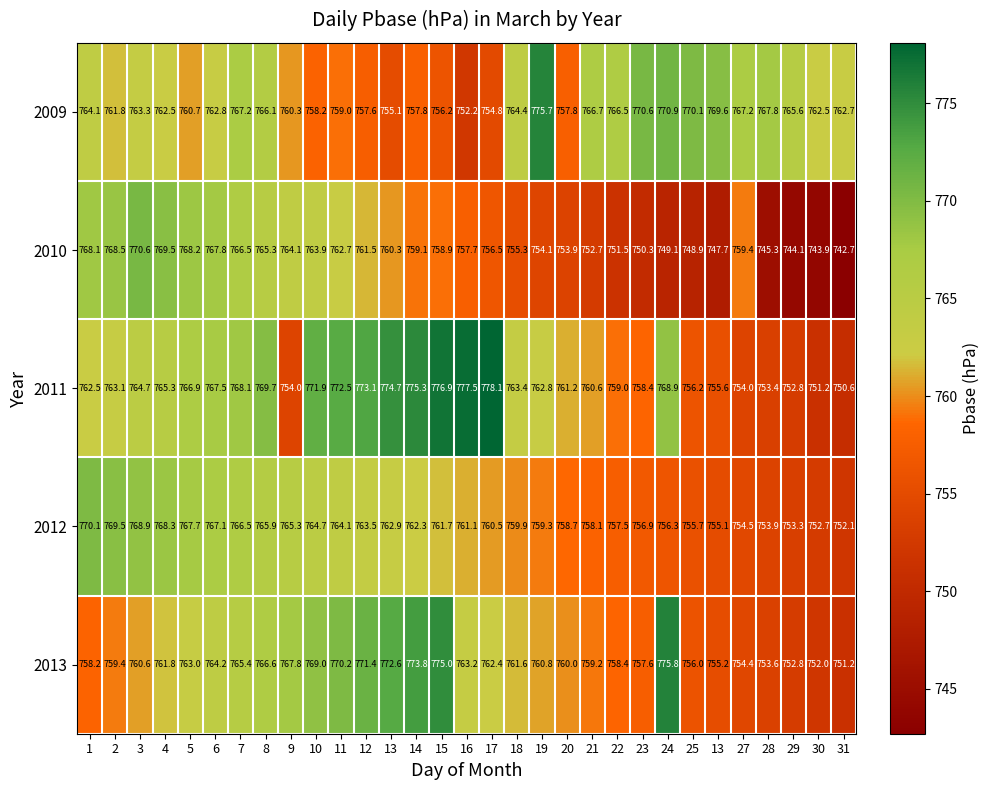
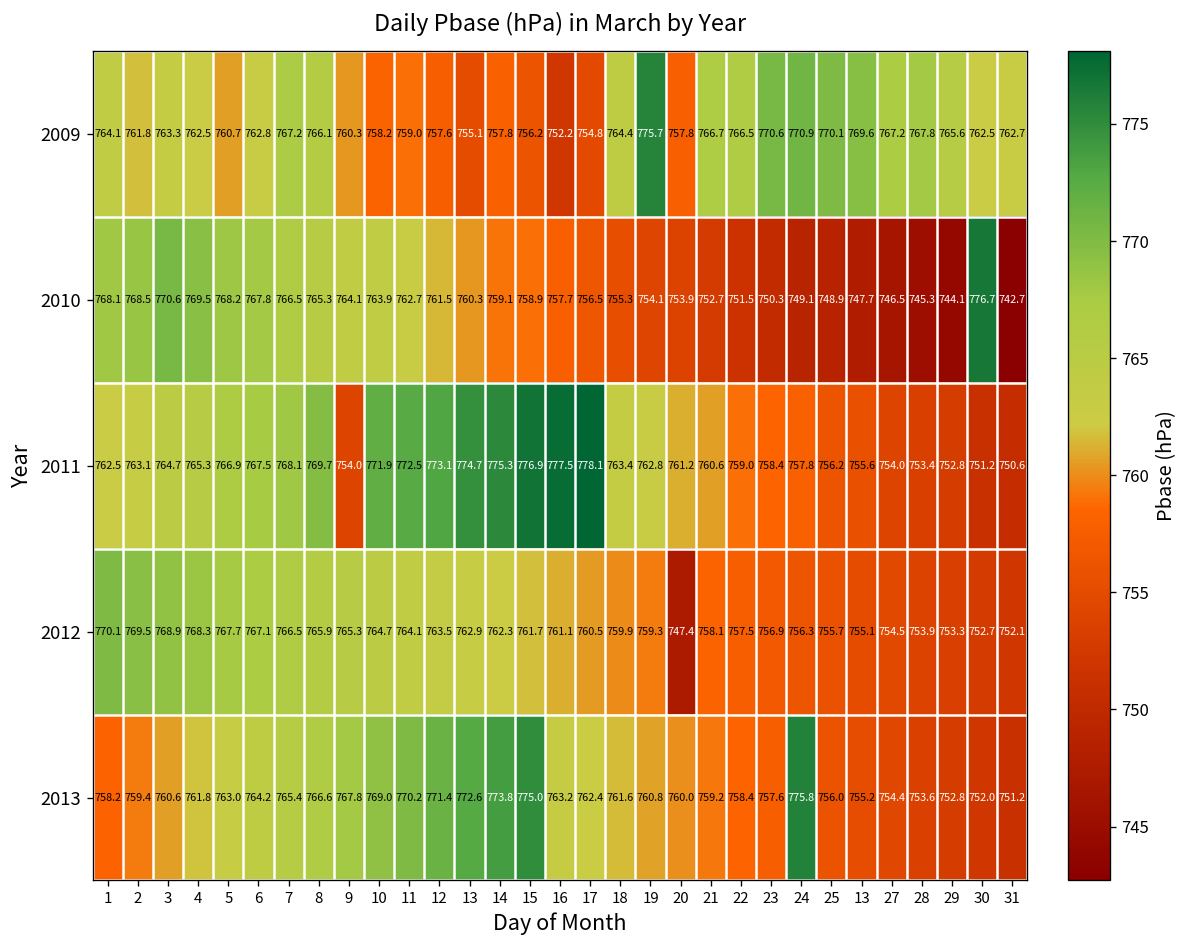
2010, 27: 759.4 -> 746.5
2010, 30: 743.9 -> 776.7
2011, 24: 768.9 -> 757.8
2012, 20: 758.7 -> 747.4
